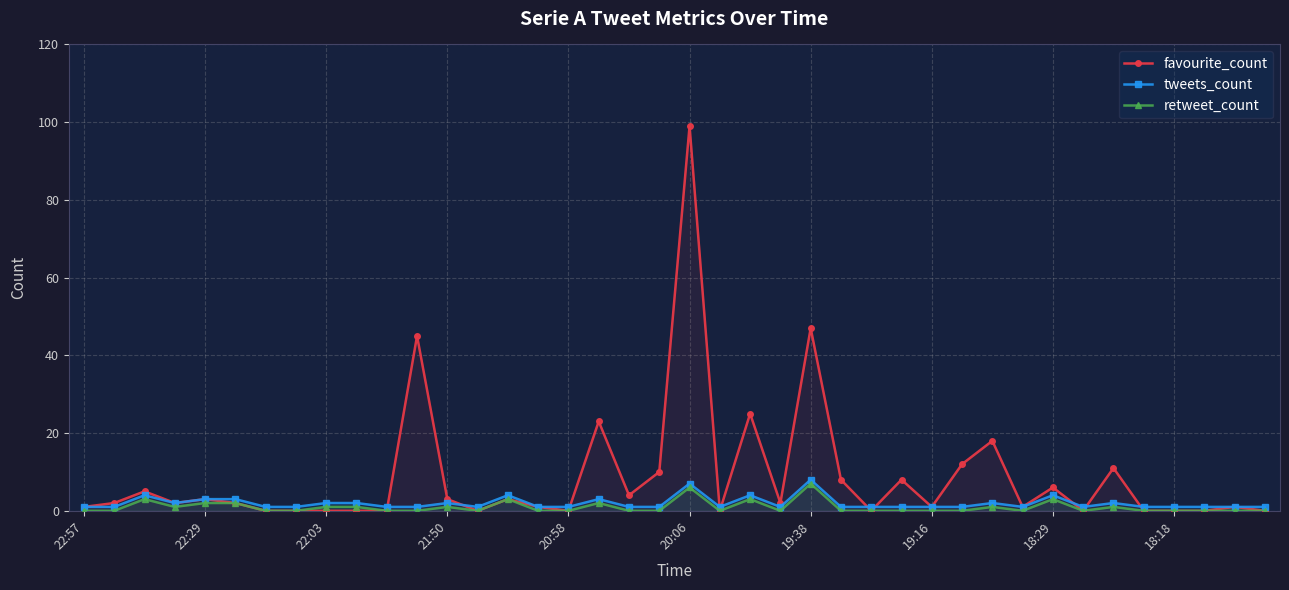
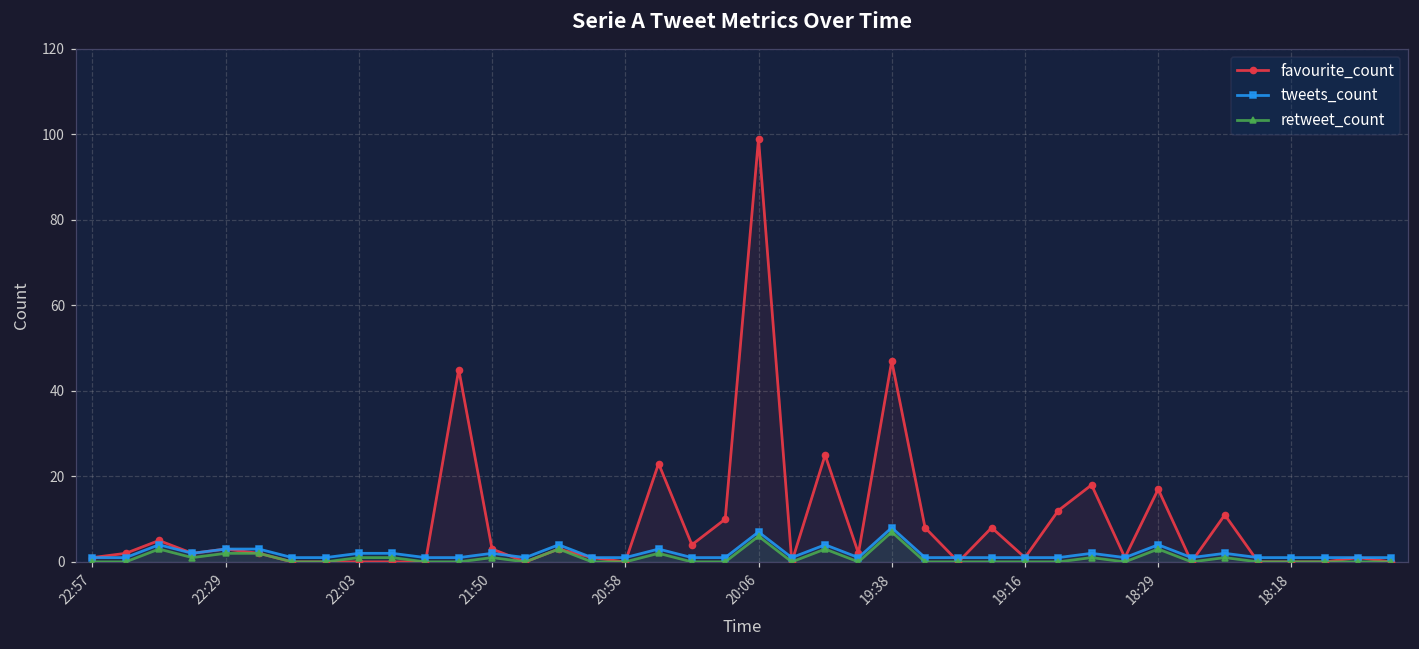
favourite_count, 18:29: 6 -> 17
